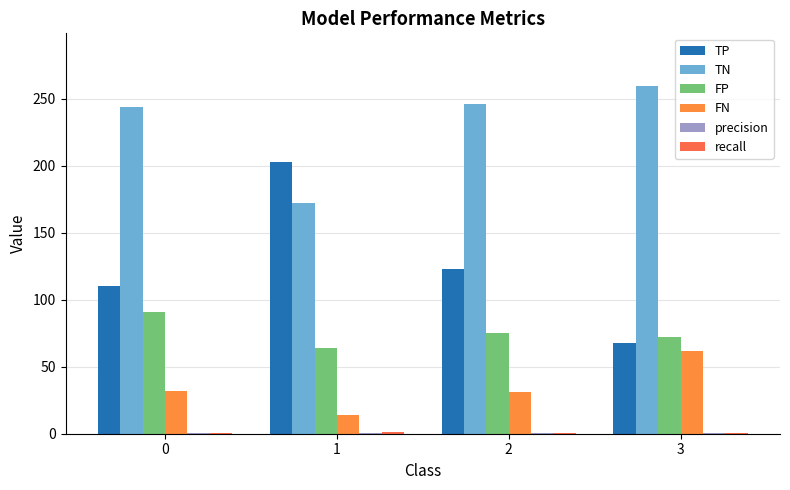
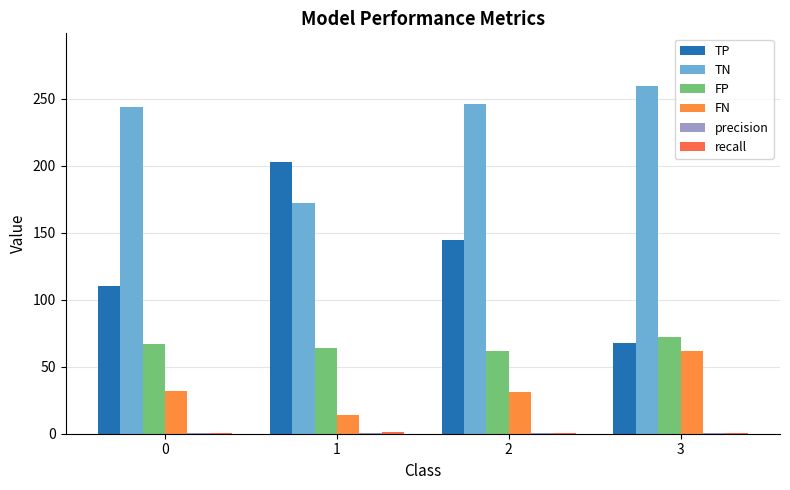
FP, 0: 91 -> 67
TP, 2: 123 -> 145
FP, 2: 75 -> 62
